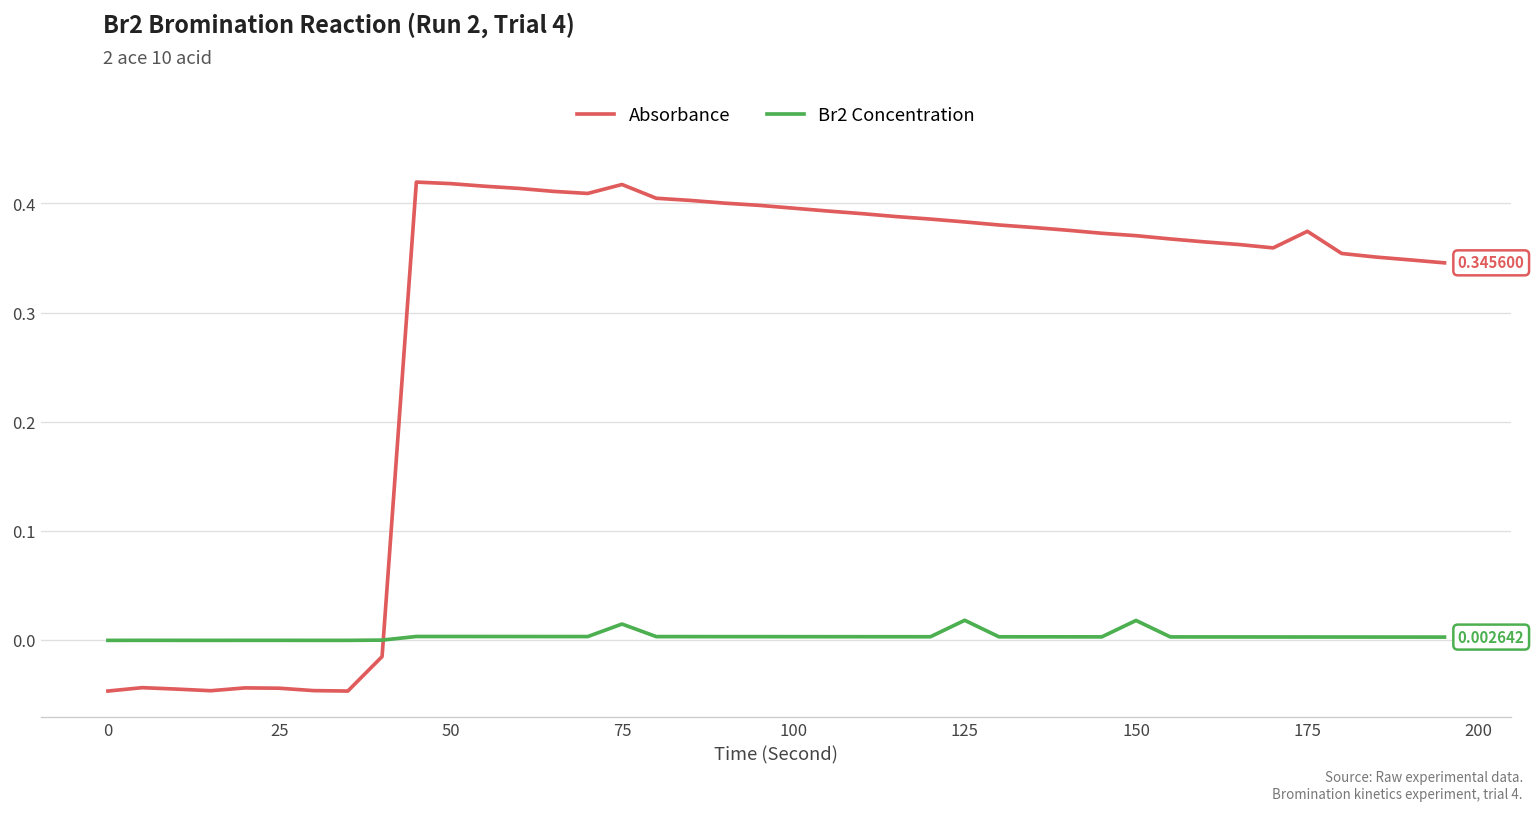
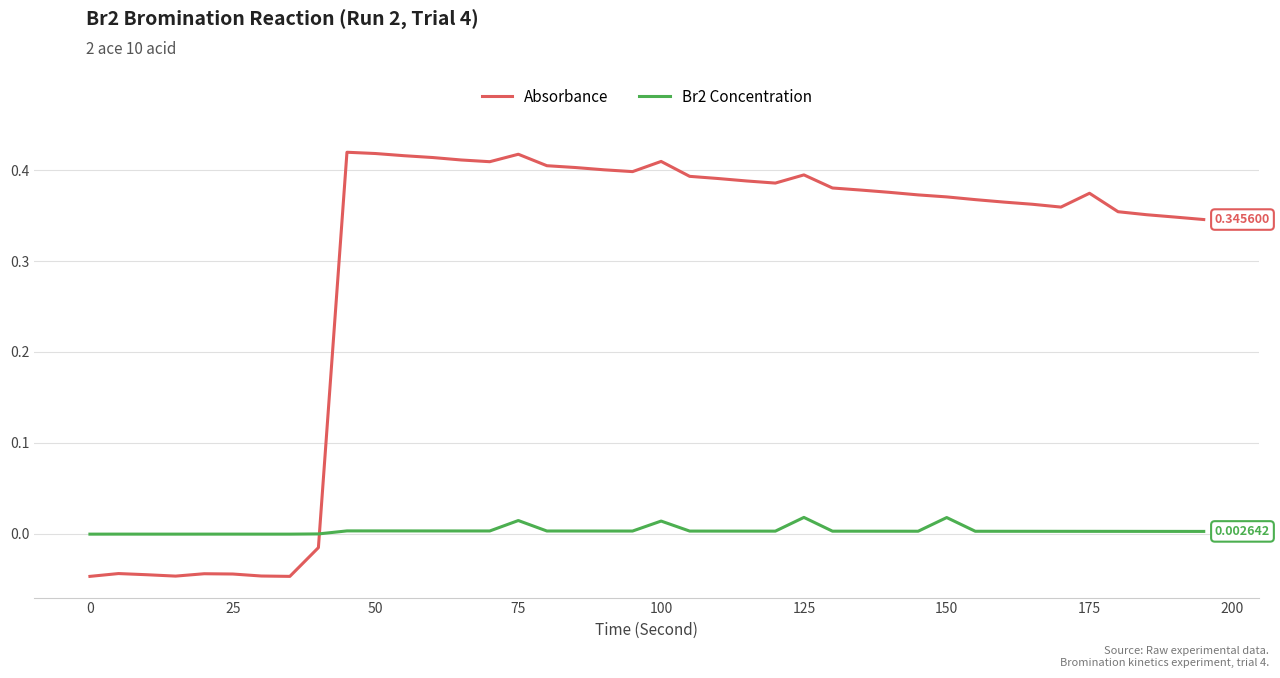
Absorbance, 100: 0.40 -> 0.41
Br2 Concentration, 100: 0.00 -> 0.01
Absorbance, 125: 0.38 -> 0.39
